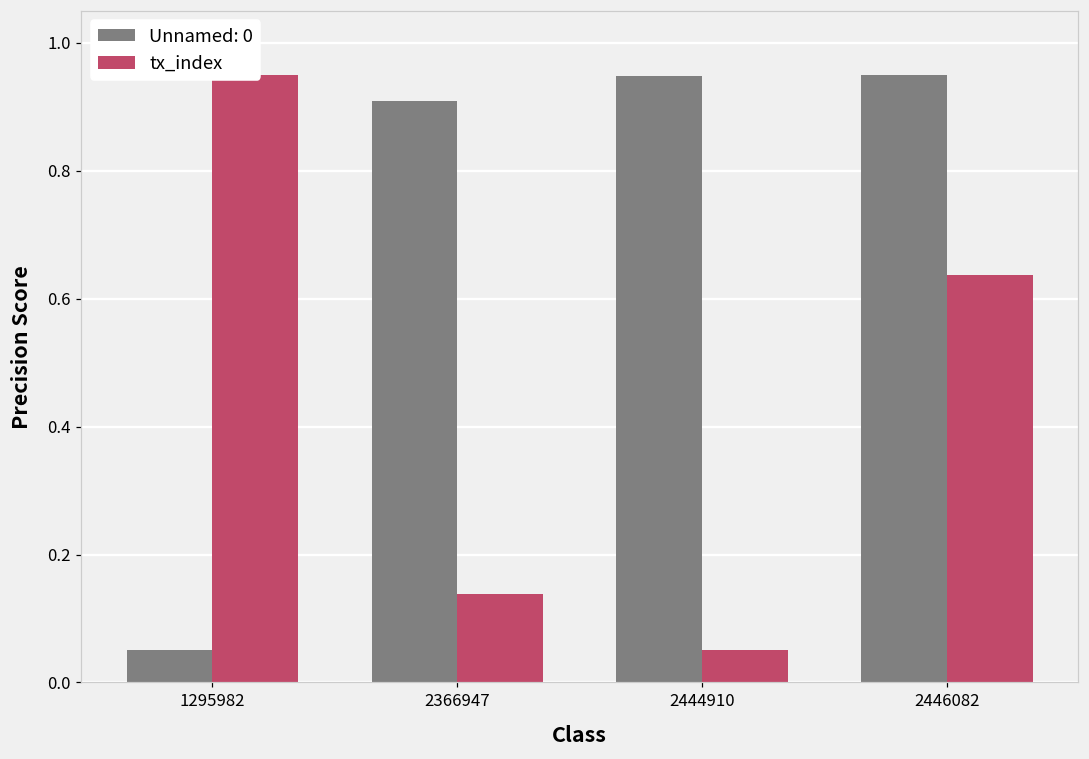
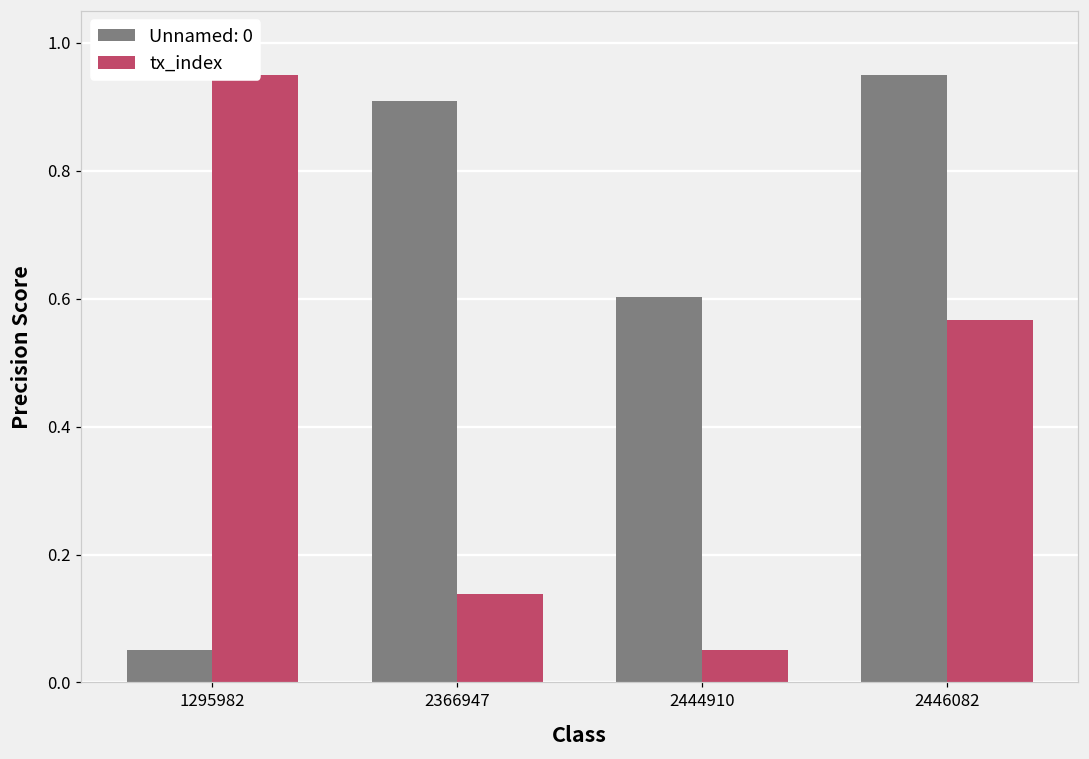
Unnamed: 0, 2444910: 0.95 -> 0.60
tx_index, 2446082: 0.64 -> 0.57
